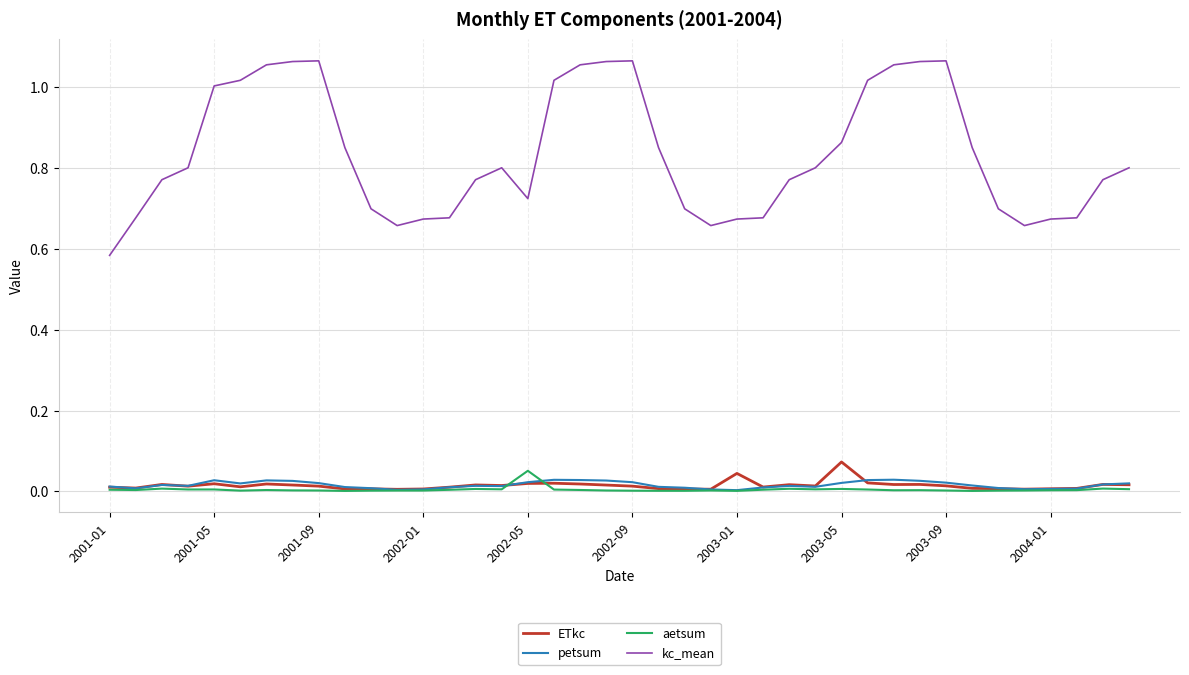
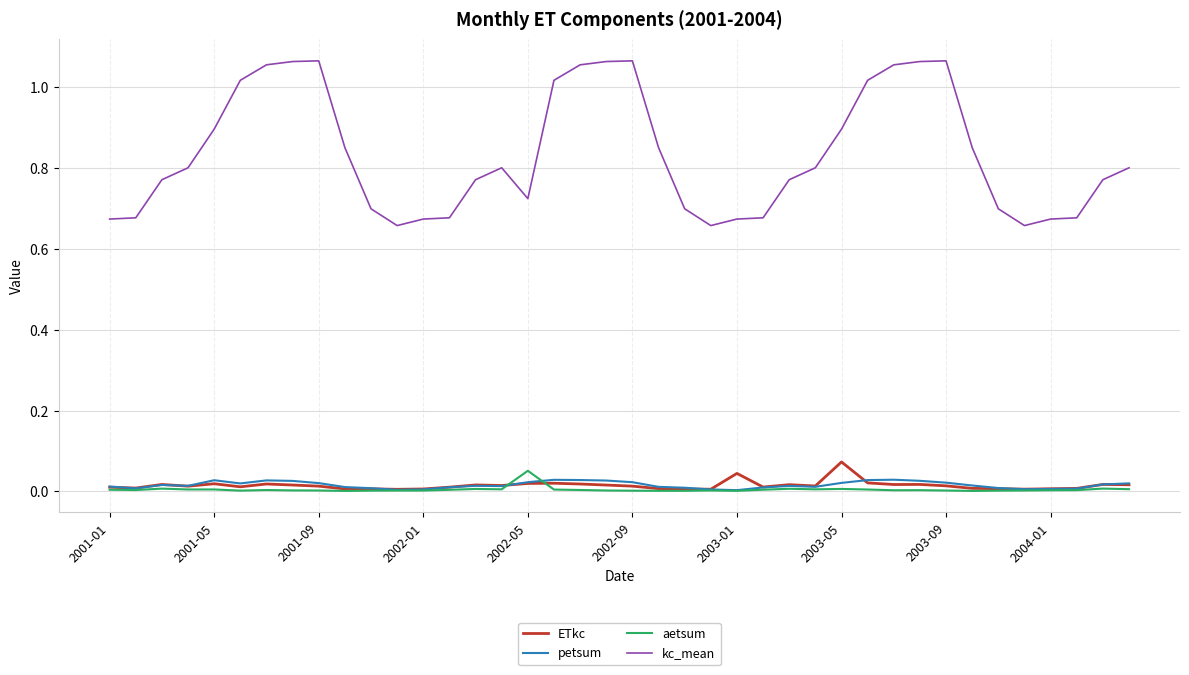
kc_mean, 2001-01: 0.58 -> 0.67
kc_mean, 2001-05: 1.00 -> 0.90
kc_mean, 2003-05: 0.86 -> 0.90
